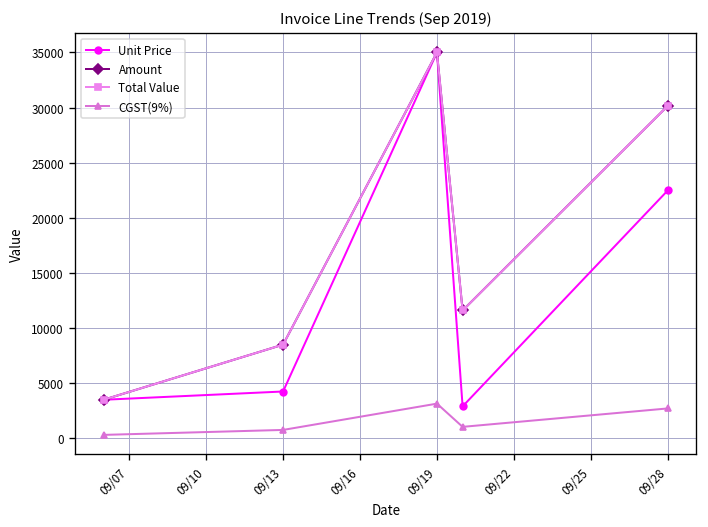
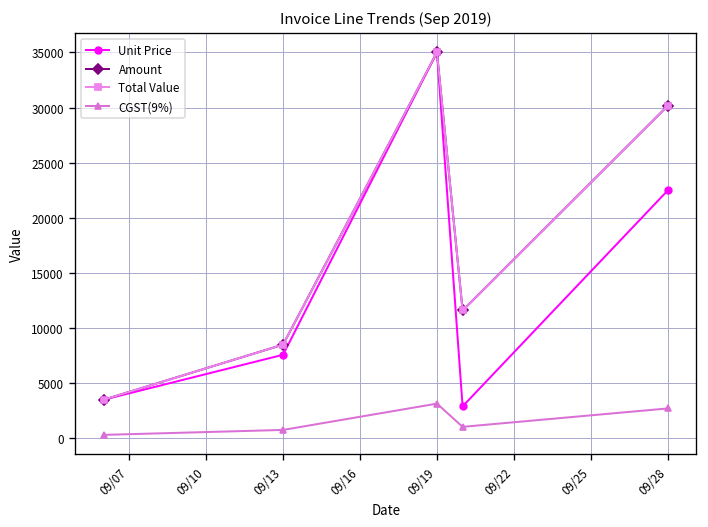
Unit Price, 09/13: 4000 -> 8000
